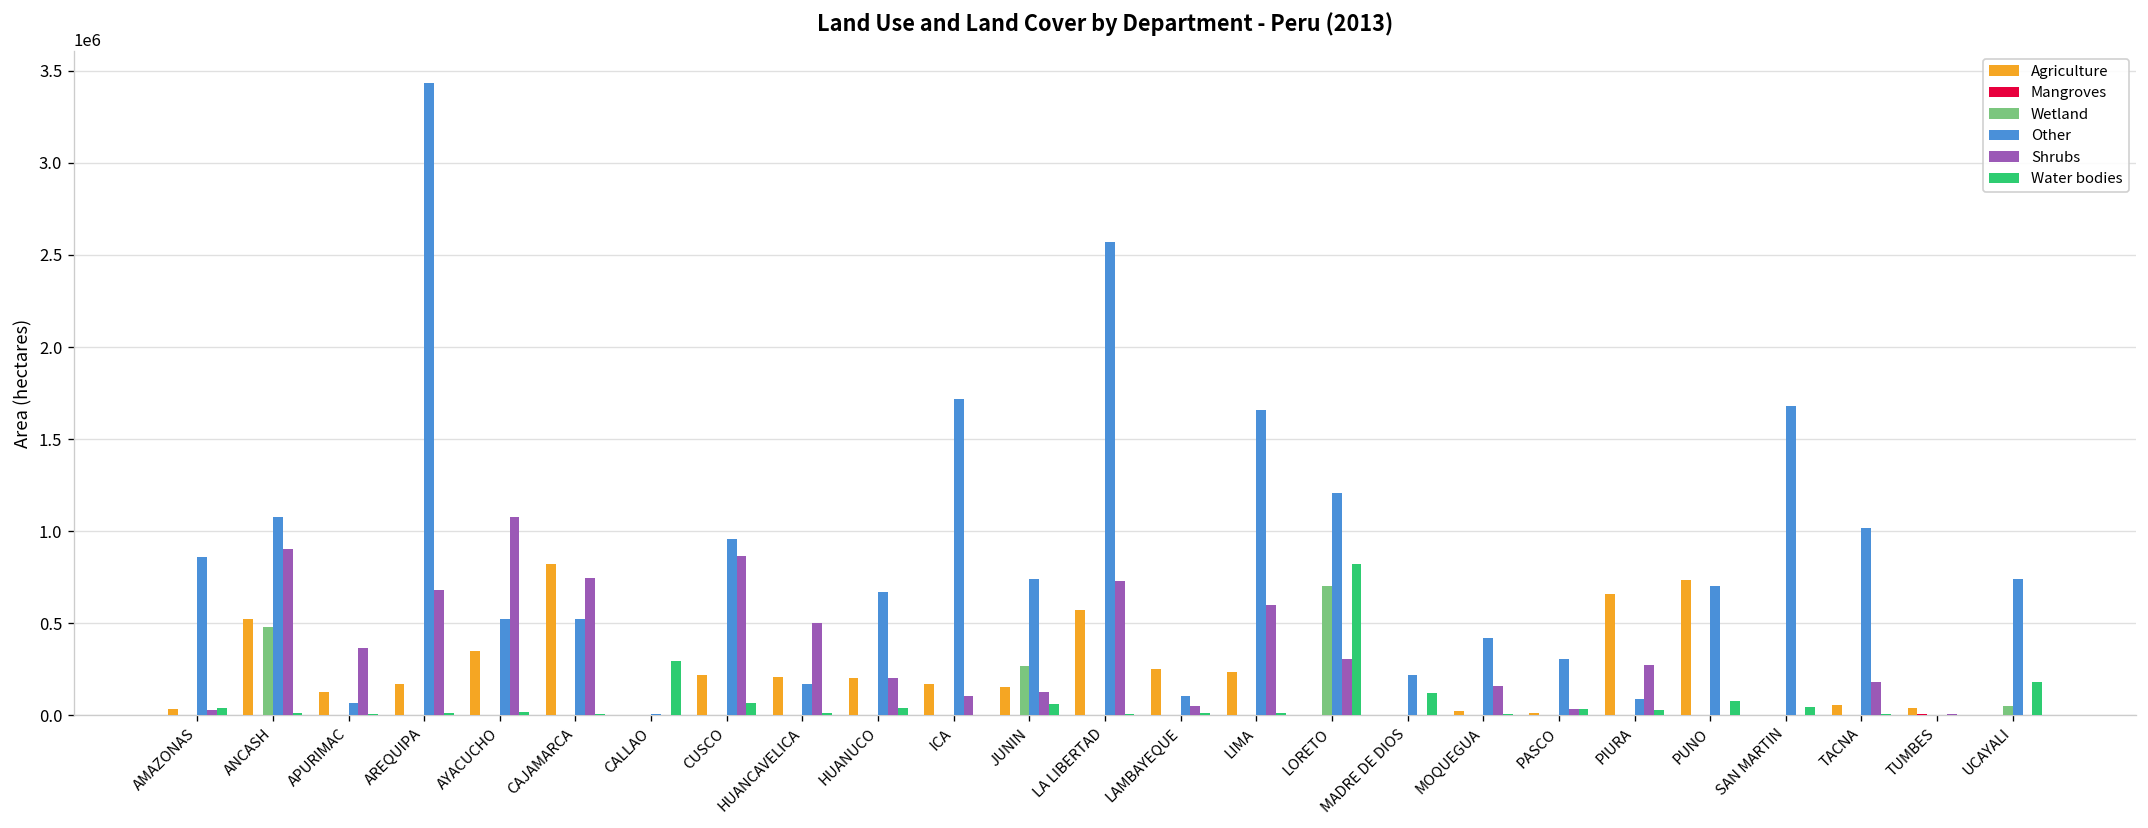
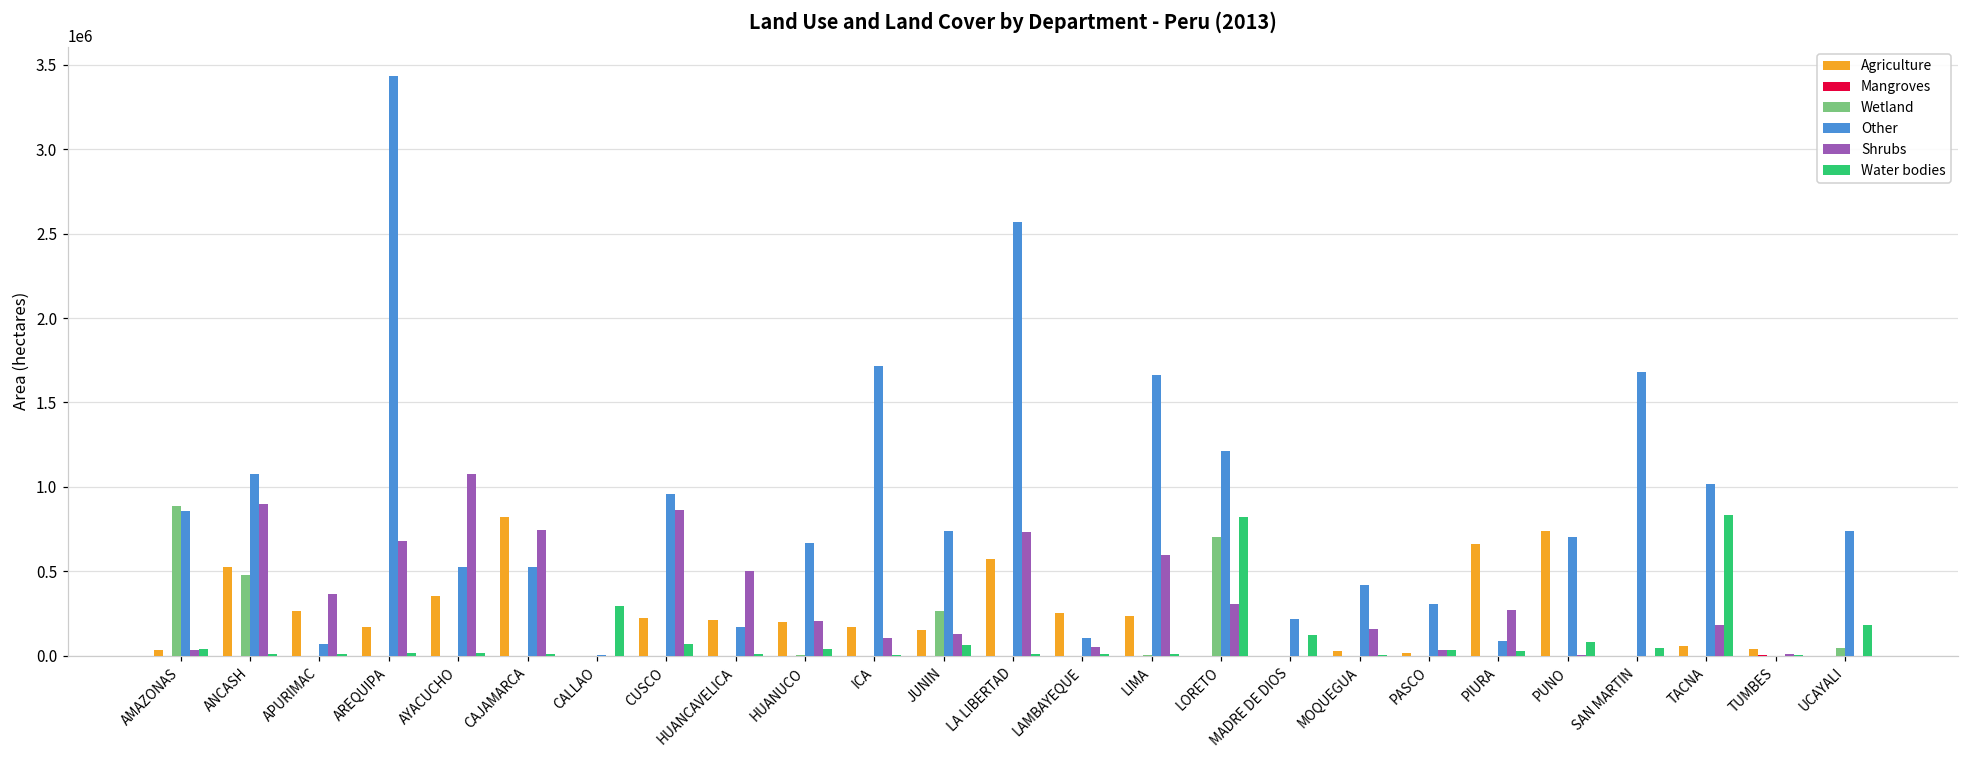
Wetland, AMAZONAS: 0 -> 880000
Agriculture, APURIMAC: 130000 -> 260000
Water bodies, TACNA: 0 -> 830000
